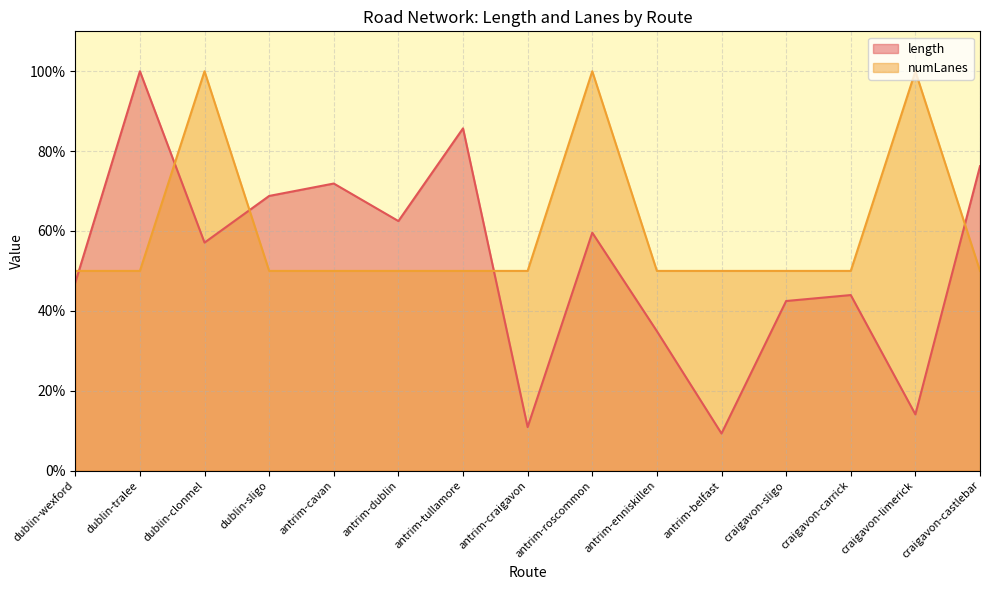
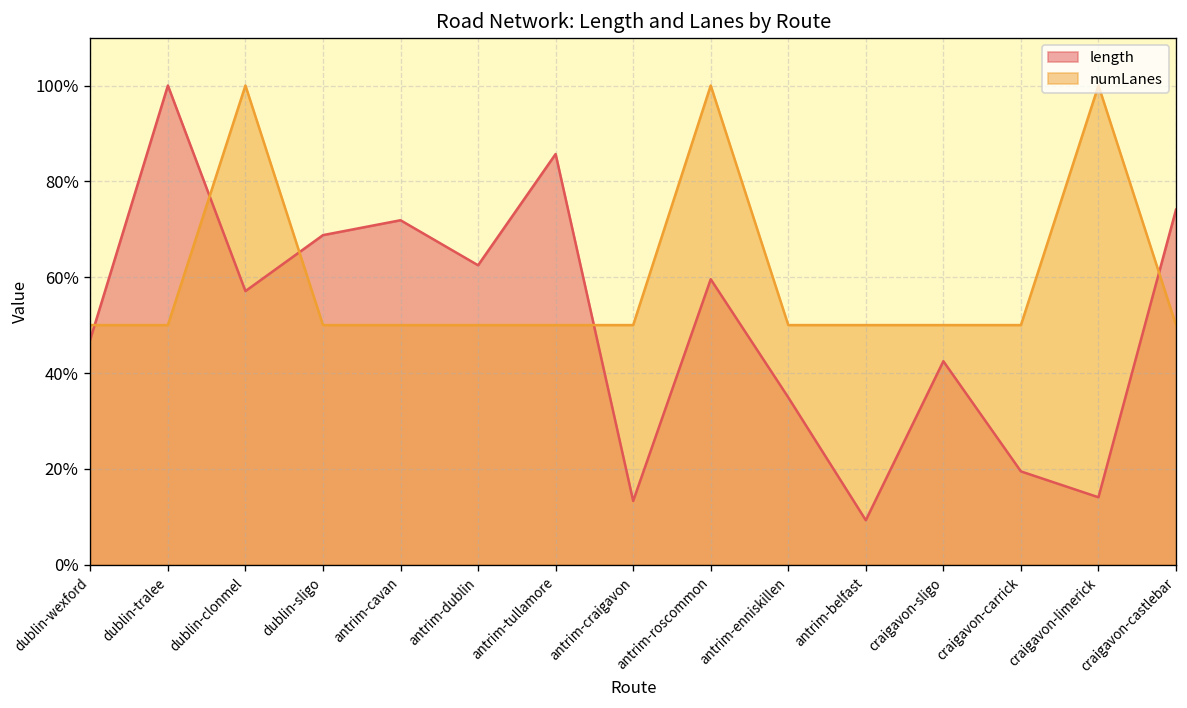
length, antrim-craigavon: 11% -> 13%
length, craigavon-carrick: 44% -> 19%
length, craigavon-castlebar: 76% -> 74%
